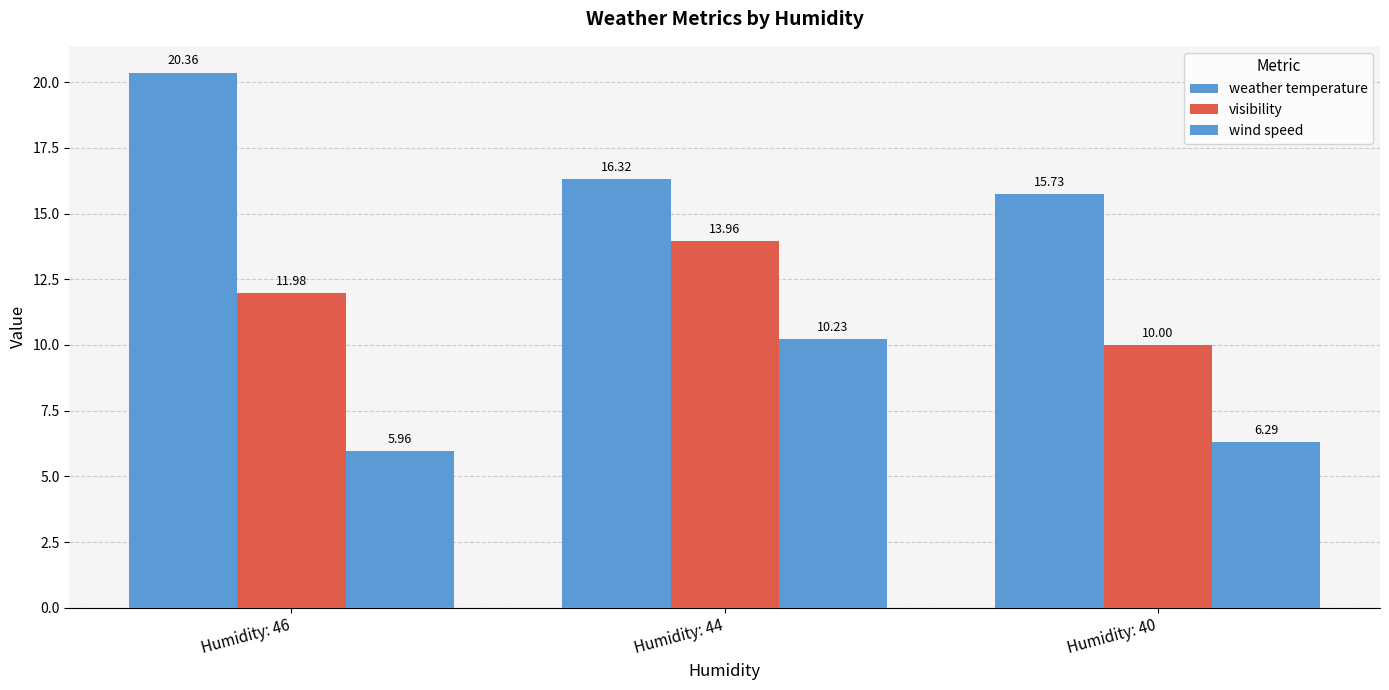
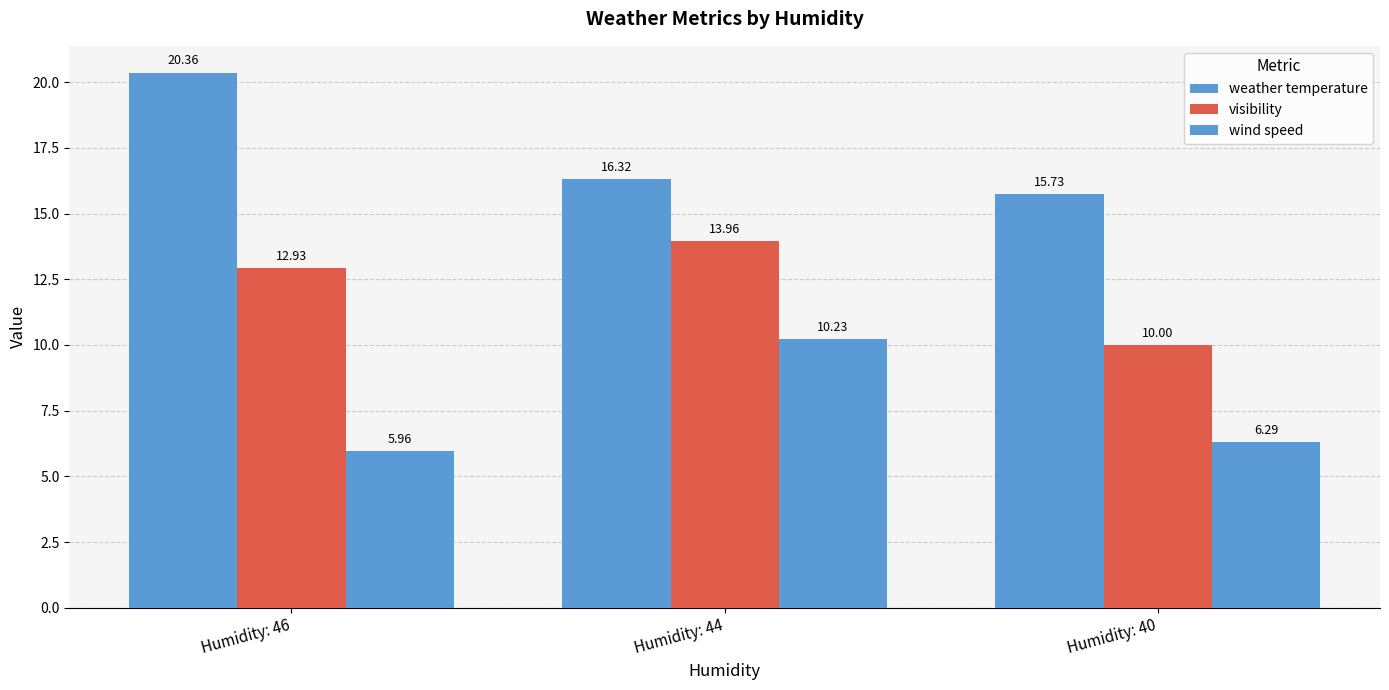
visibility, Humidity: 46: 11.98 -> 12.93
